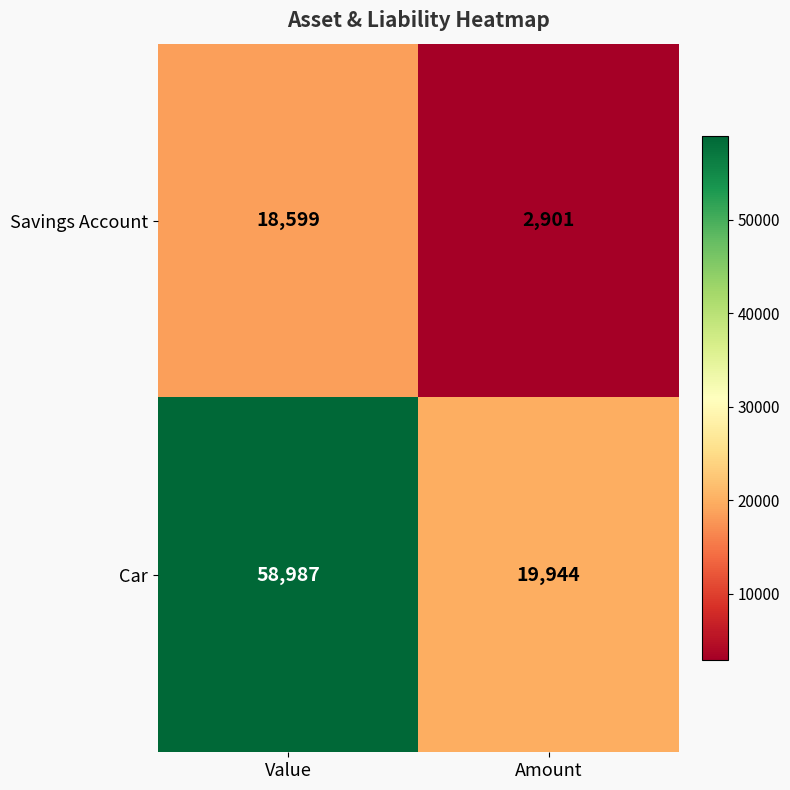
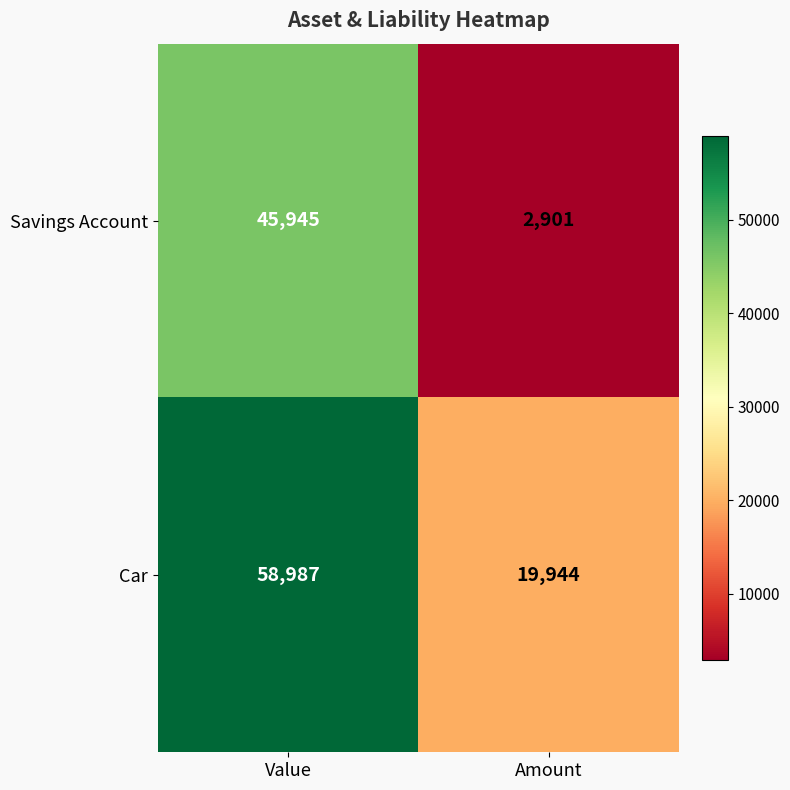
Savings Account, Value: 18,599 -> 45,945
